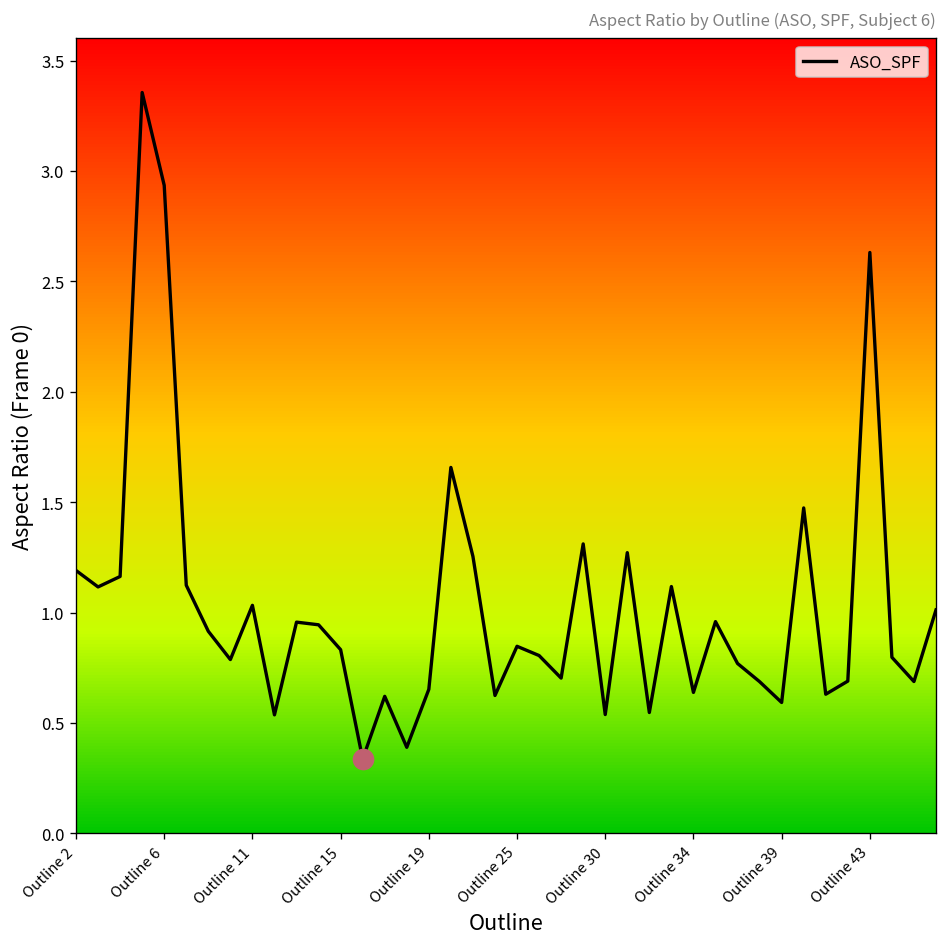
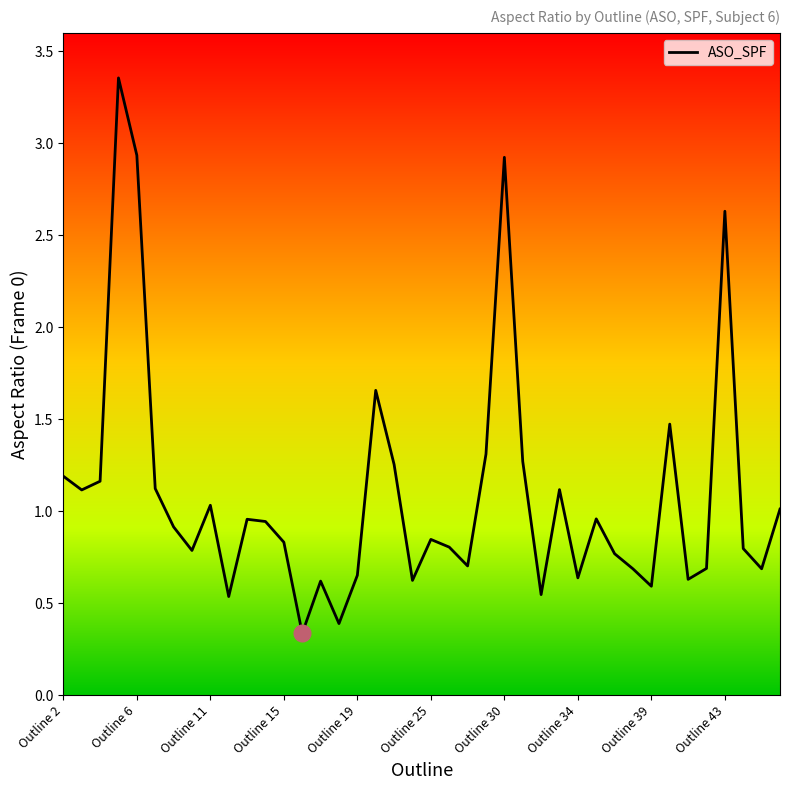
ASO_SPF, Outline 30: 0.54 -> 2.92
